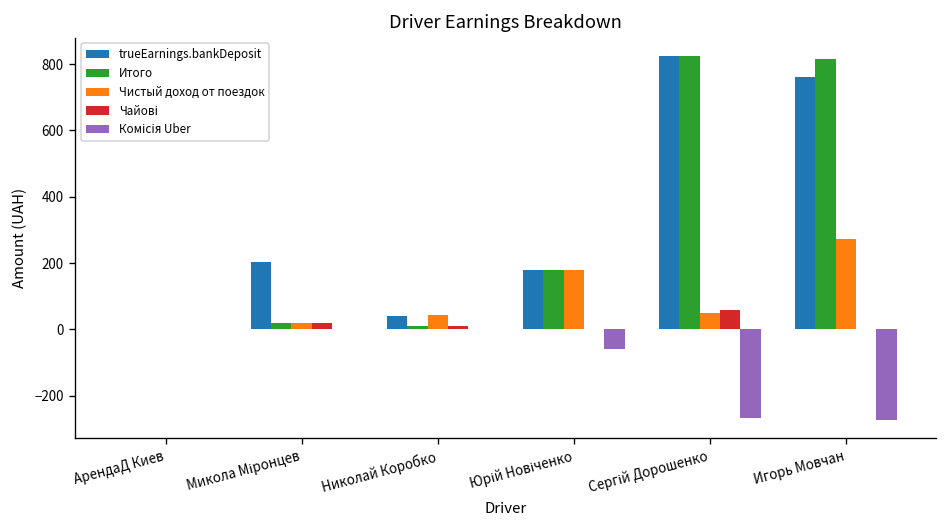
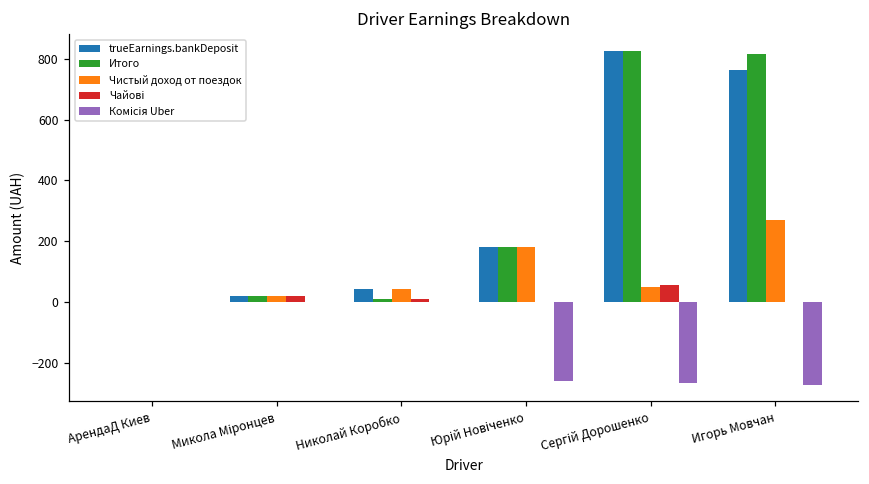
trueEarnings.bankDeposit, Микола Міронцев: 200 -> 20
Комісія Uber, Юрій Новіченко: -60 -> -260
